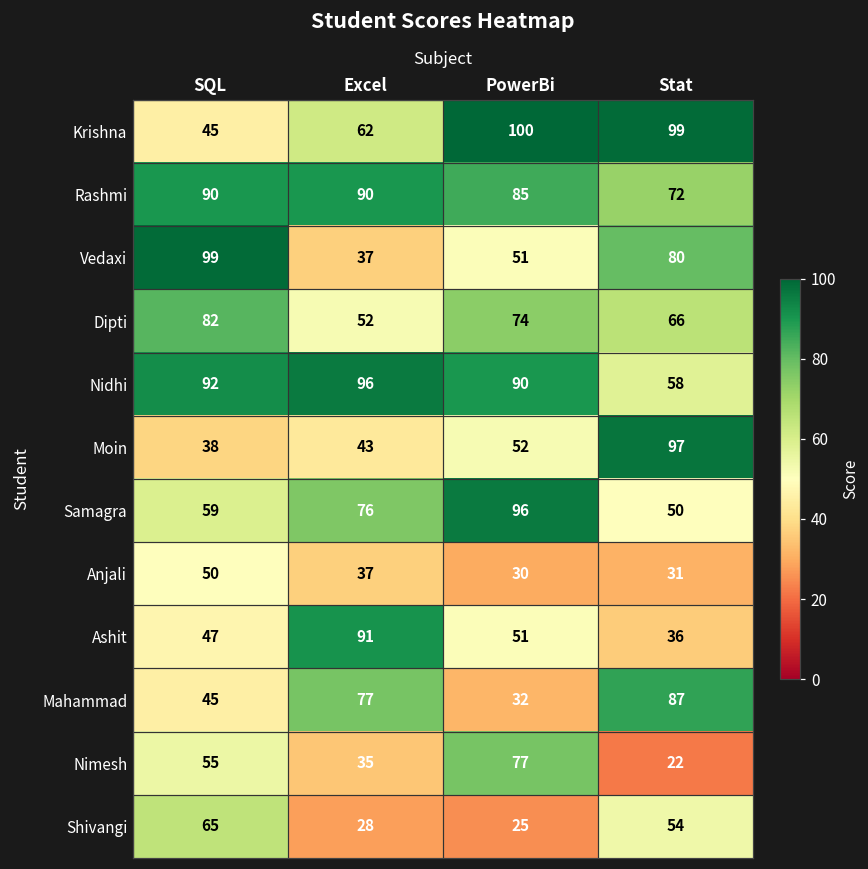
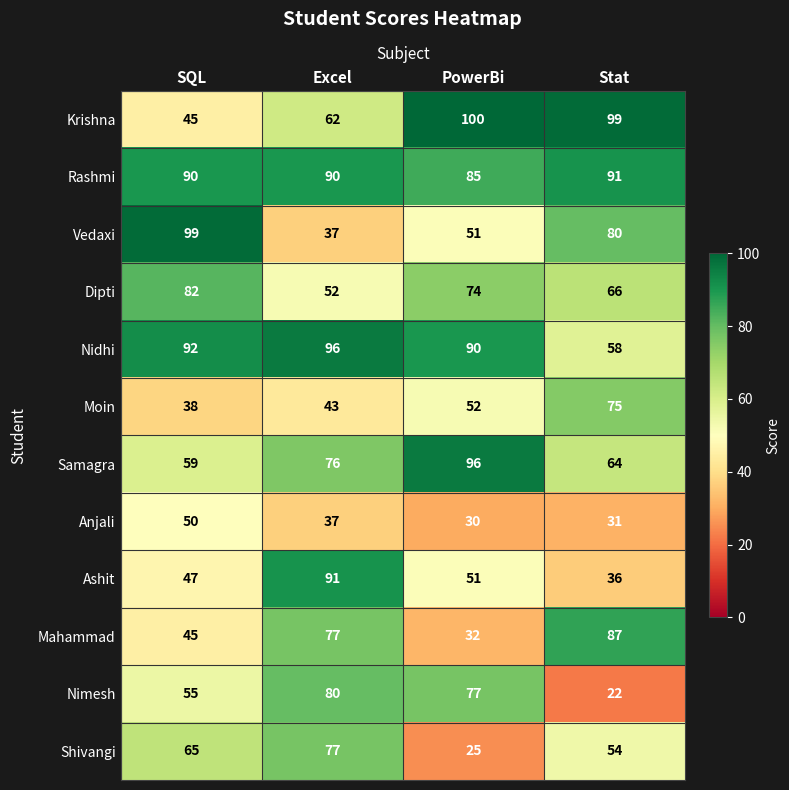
Rashmi, Stat: 72 -> 91
Moin, Stat: 97 -> 75
Samagra, Stat: 50 -> 64
Nimesh, Excel: 35 -> 80
Shivangi, Excel: 28 -> 77
